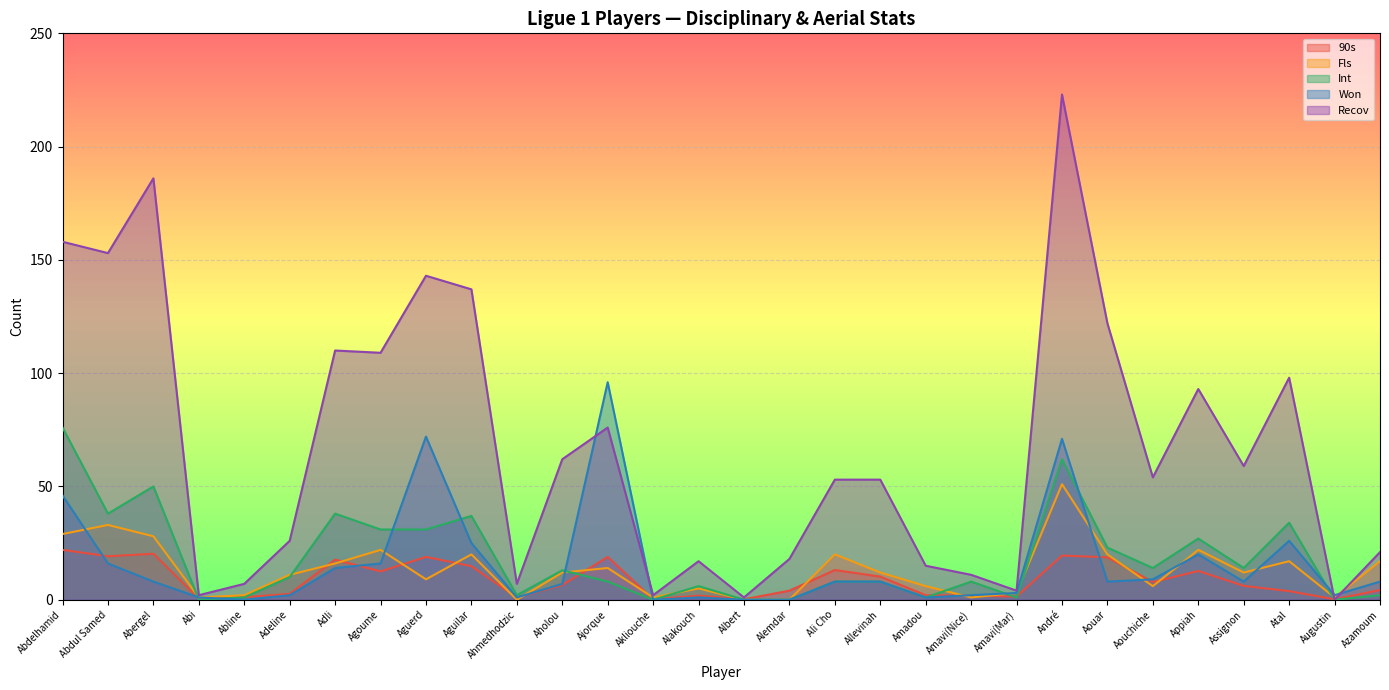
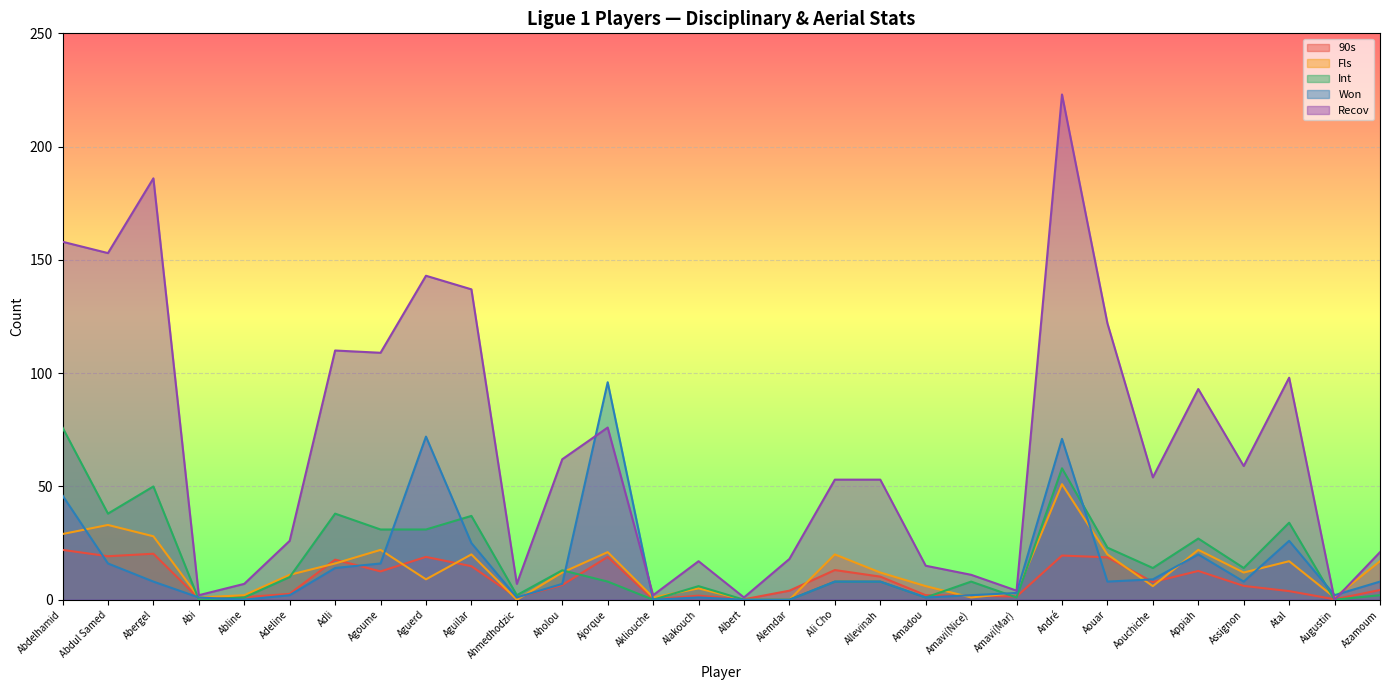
Fls, Ajorque: 14 -> 21
Int, André: 62 -> 58
